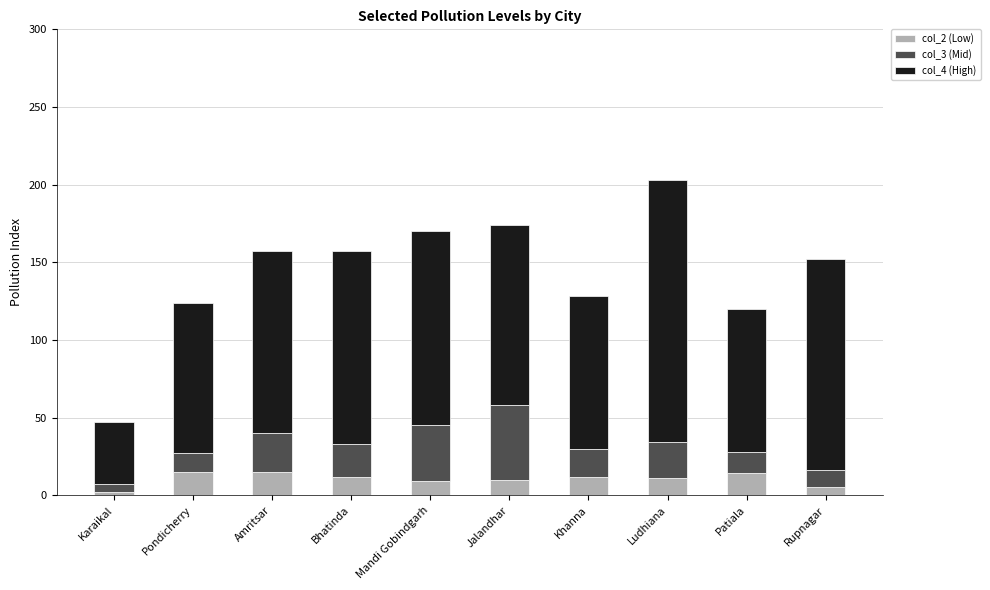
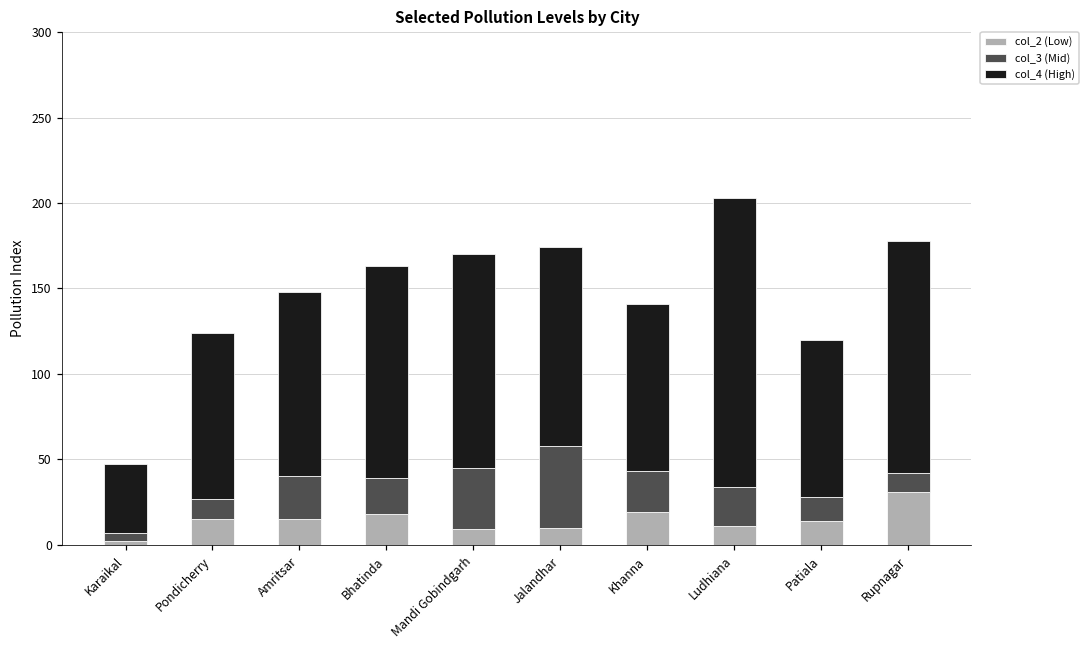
col_4 (High), Amritsar: 117 -> 108
col_2 (Low), Bhatinda: 12 -> 18
col_2 (Low), Khanna: 12 -> 19
col_3 (Mid), Khanna: 18 -> 24
col_2 (Low), Rupnagar: 5 -> 31
